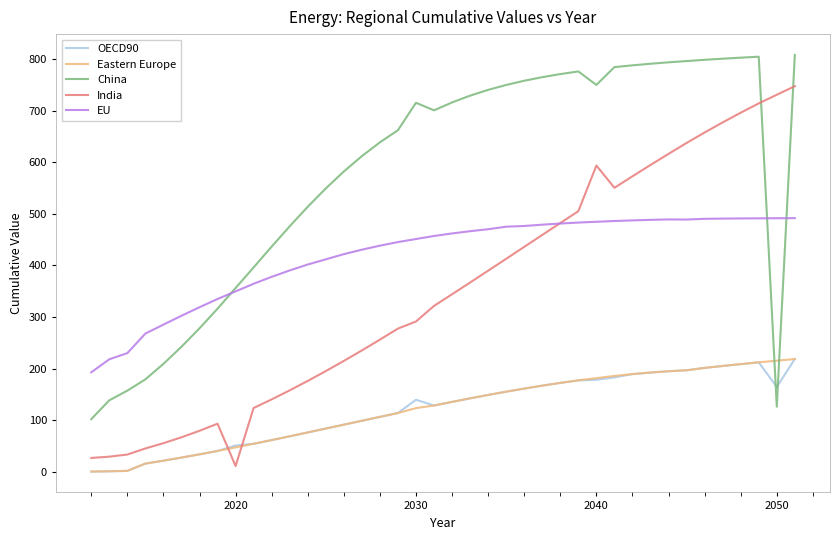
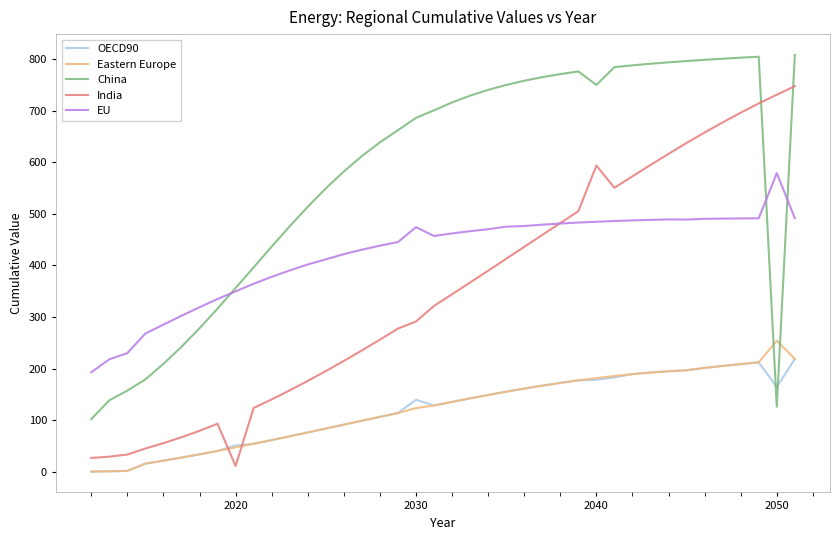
China, 2030: 720 -> 690
EU, 2030: 450 -> 470
Eastern Europe, 2050: 220 -> 250
EU, 2050: 490 -> 580
